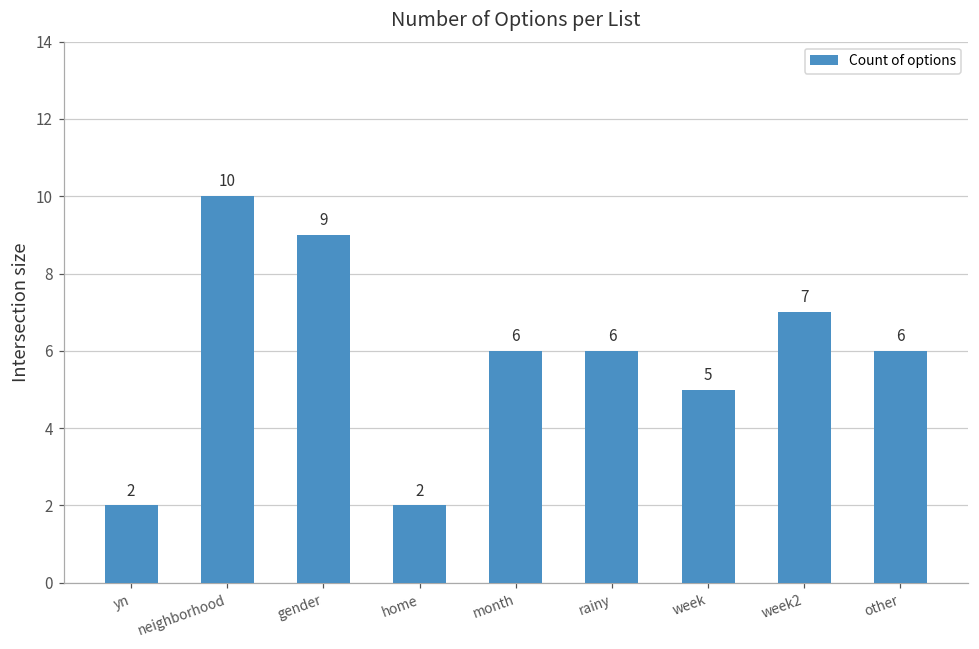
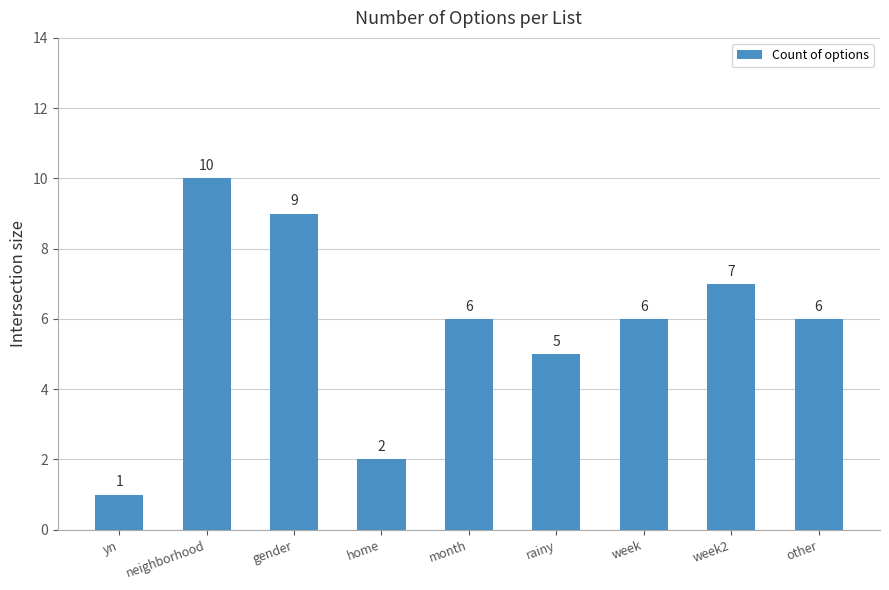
yn: 2 -> 1
rainy: 6 -> 5
week: 5 -> 6
